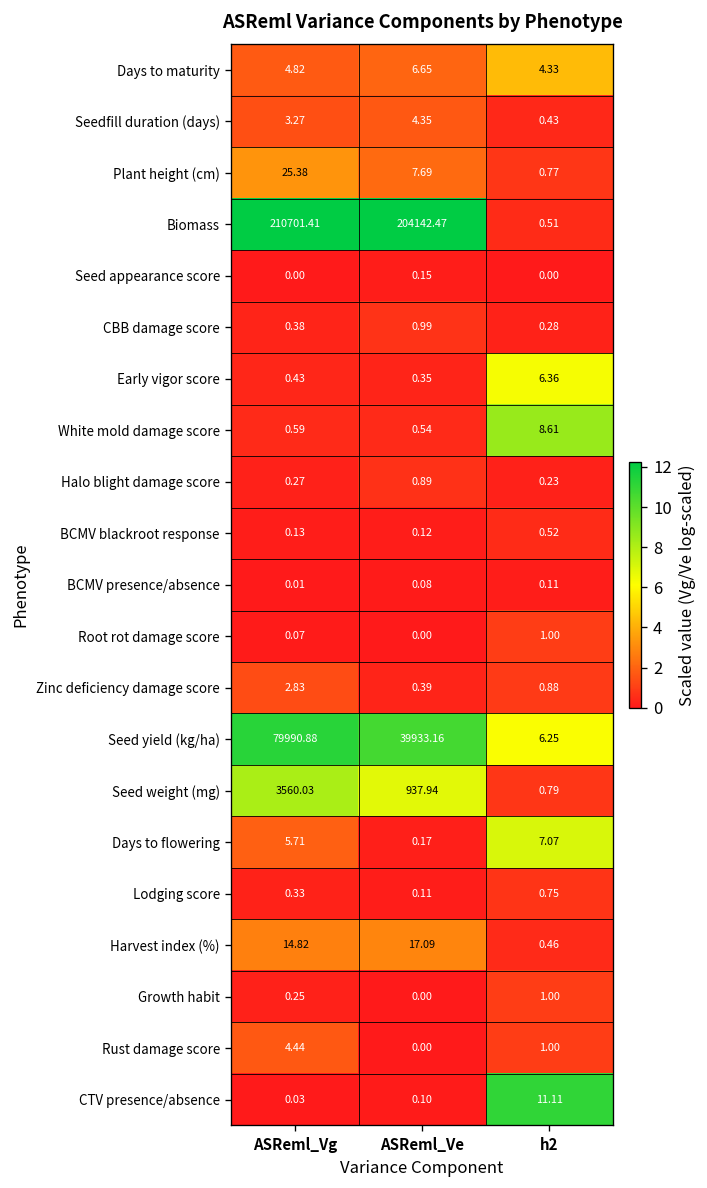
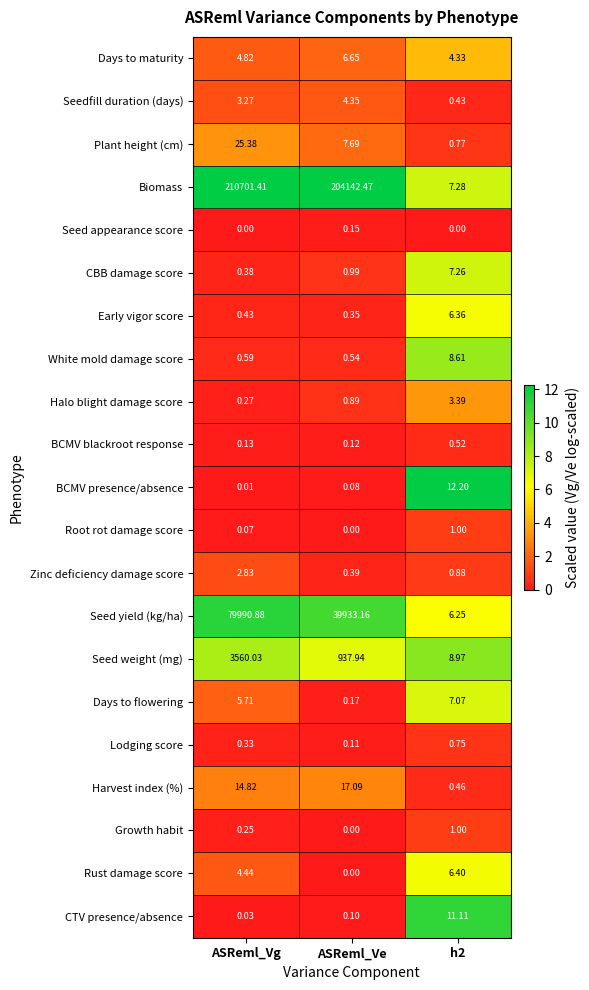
Biomass, h2: 0.51 -> 7.28
CBB damage score, h2: 0.28 -> 7.26
Halo blight damage score, h2: 0.23 -> 3.39
BCMV presence/absence, h2: 0.11 -> 12.20
Seed weight (mg), h2: 0.79 -> 8.97
Rust damage score, h2: 1.00 -> 6.40
